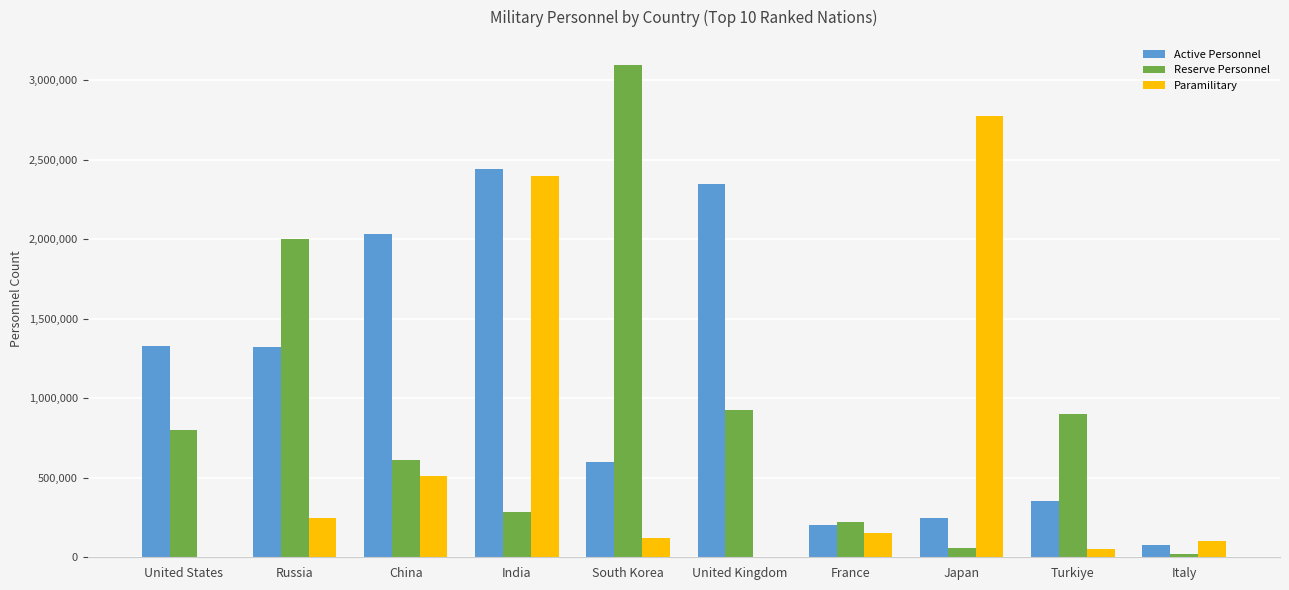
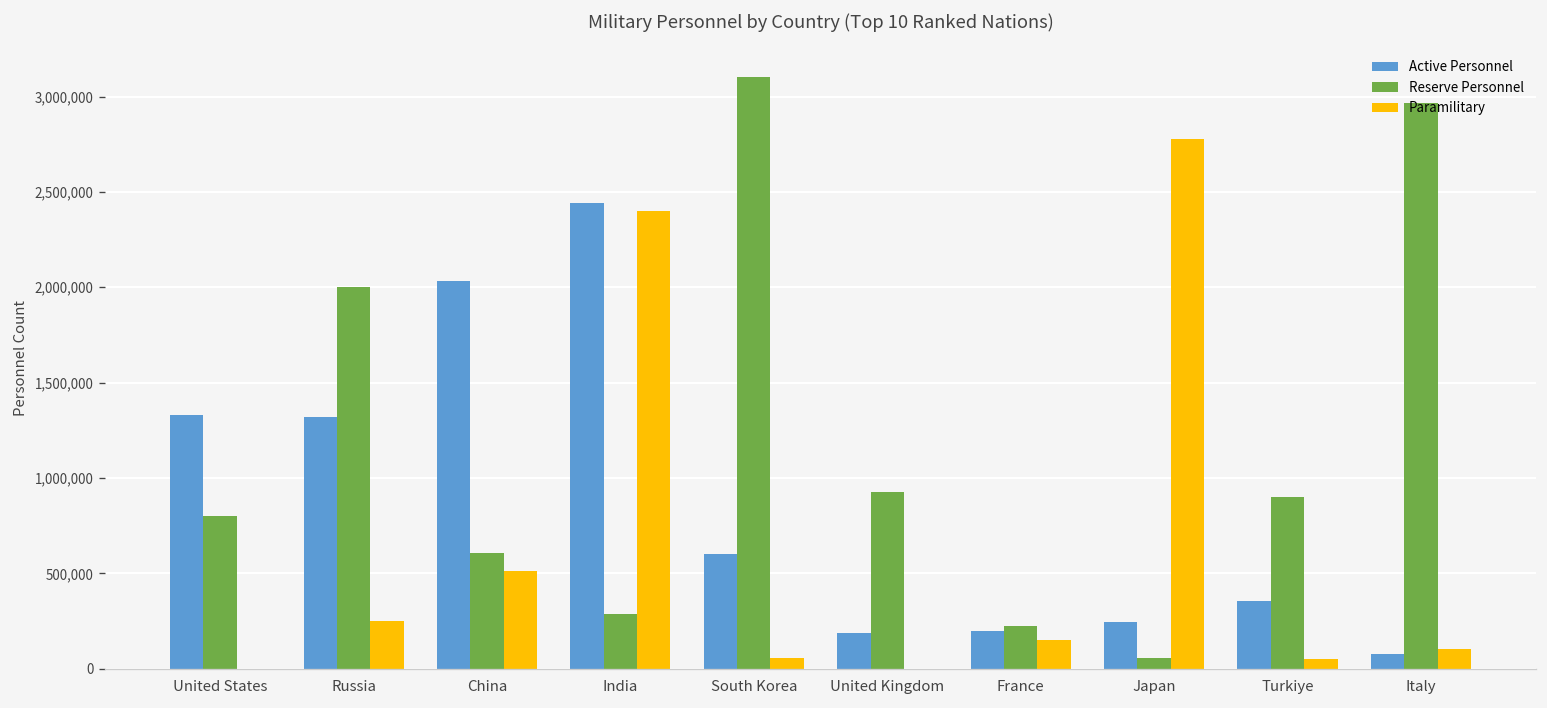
Paramilitary, South Korea: 120,000 -> 60,000
Active Personnel, United Kingdom: 2,350,000 -> 180,000
Reserve Personnel, Italy: 20,000 -> 2,960,000
